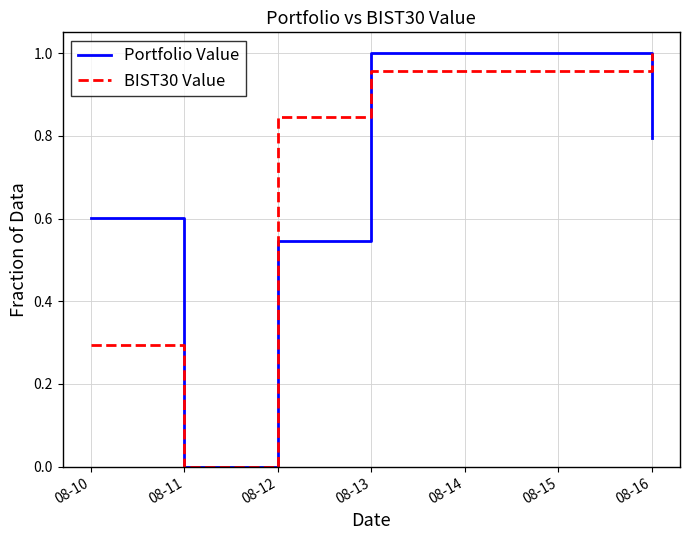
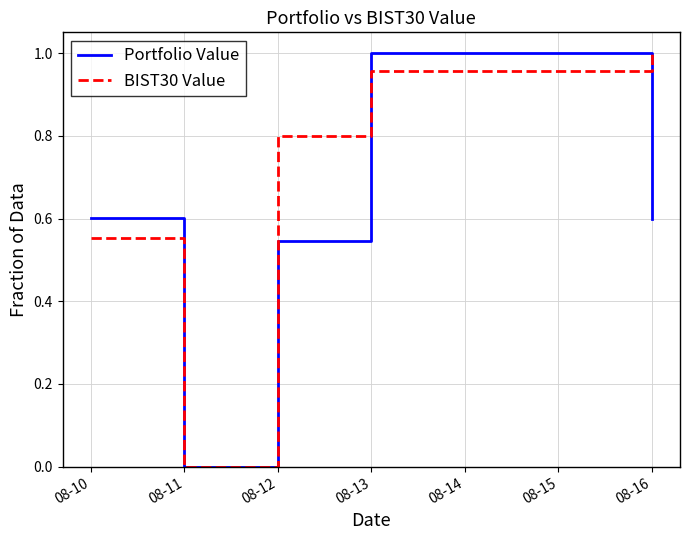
BIST30 Value, 08-10: 0.29 -> 0.55
BIST30 Value, 08-12: 0.84 -> 0.80
Portfolio Value, 08-16: 0.80 -> 0.60
